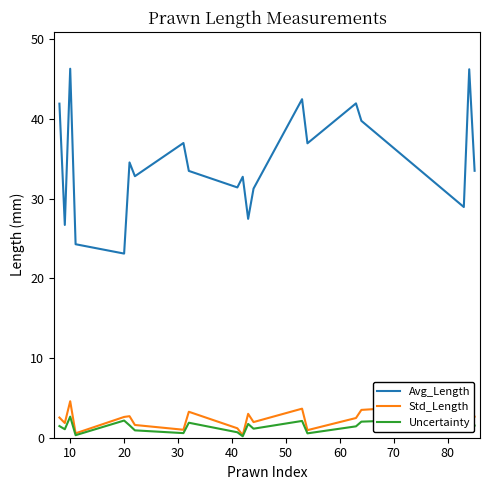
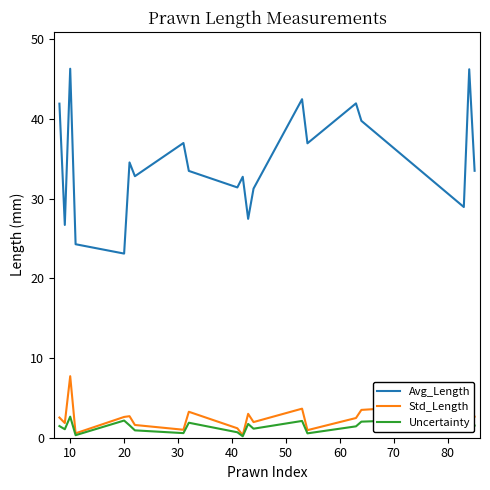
Std_Length, 10: 5 -> 8
